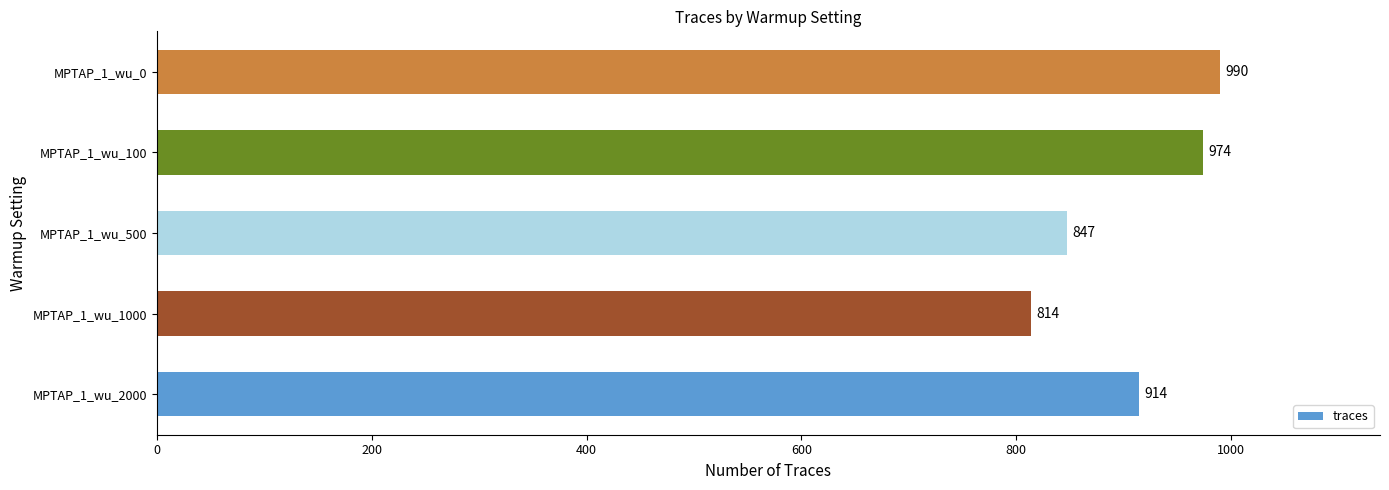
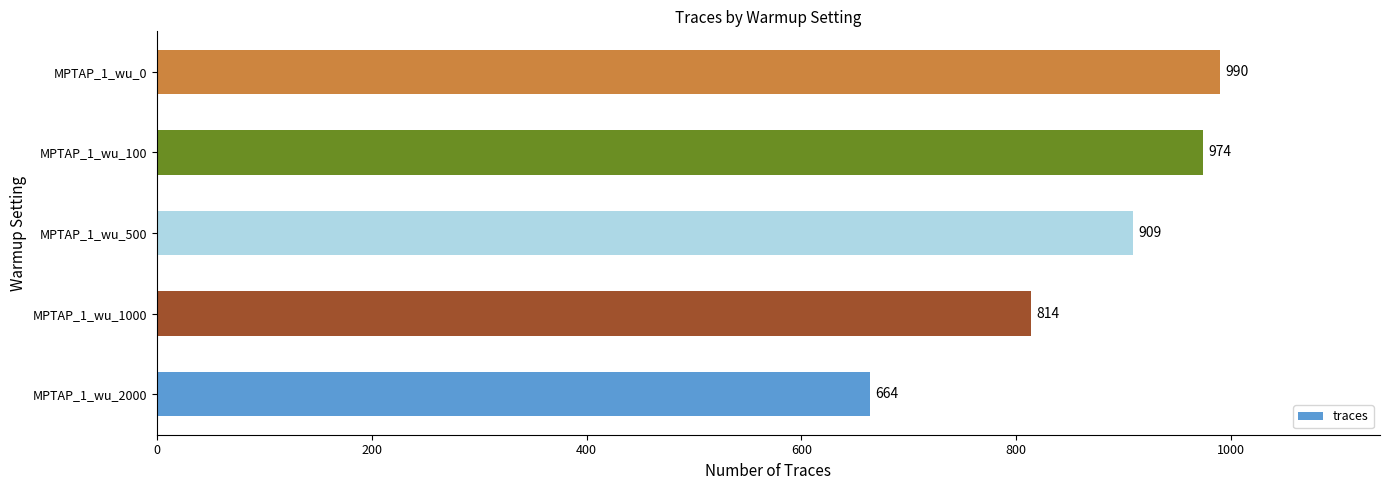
MPTAP_1_wu_500: 847 -> 909
MPTAP_1_wu_2000: 914 -> 664
